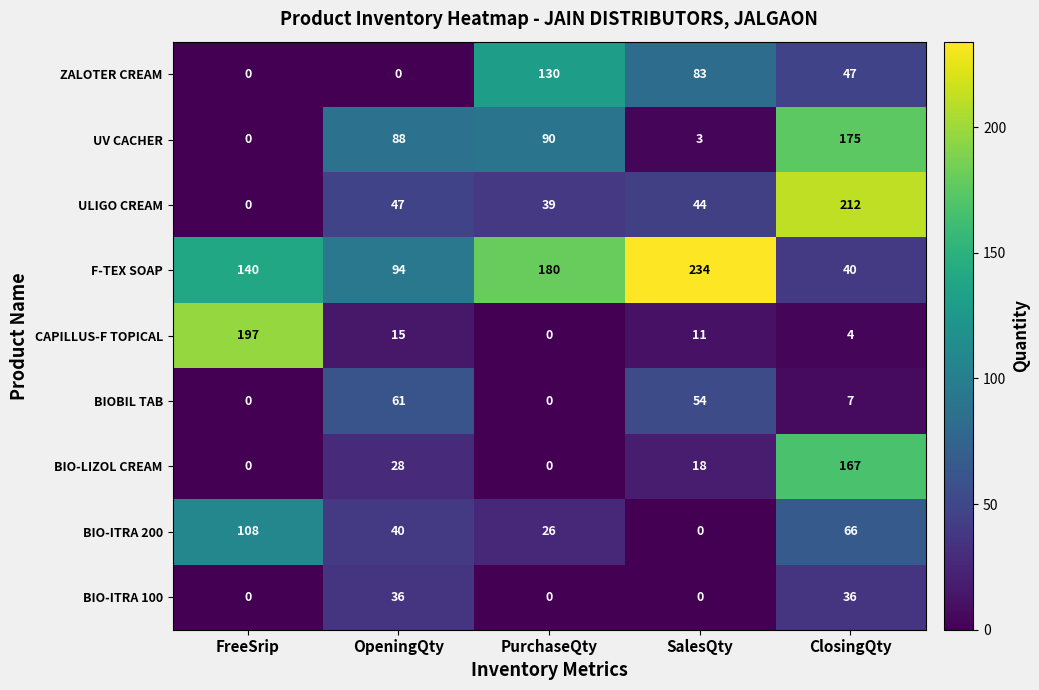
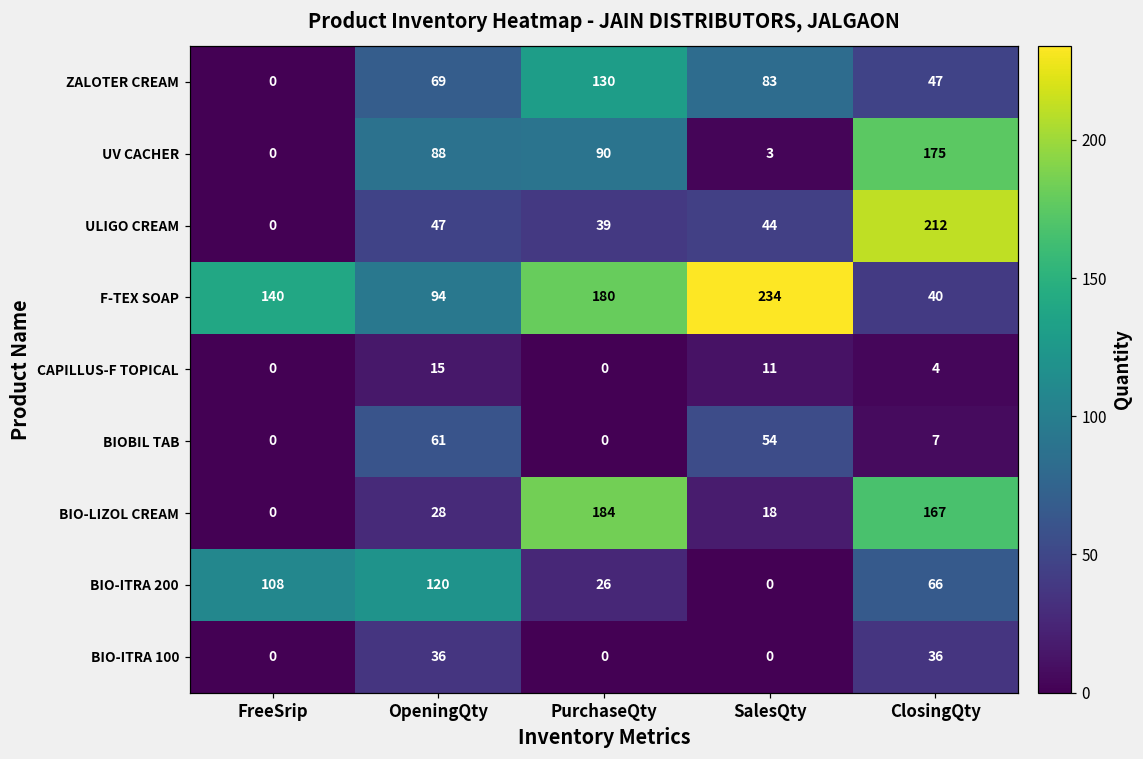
ZALOTER CREAM, OpeningQty: 0 -> 69
CAPILLUS-F TOPICAL, FreeSrip: 197 -> 0
BIO-LIZOL CREAM, PurchaseQty: 0 -> 184
BIO-ITRA 200, OpeningQty: 40 -> 120
